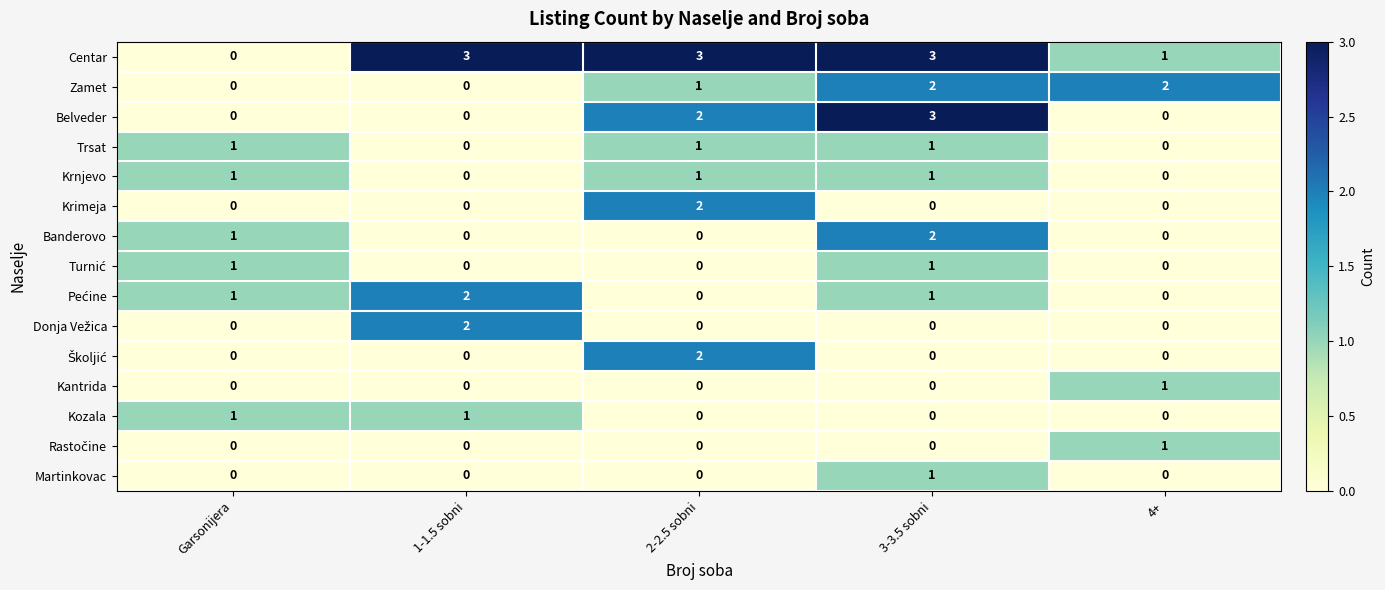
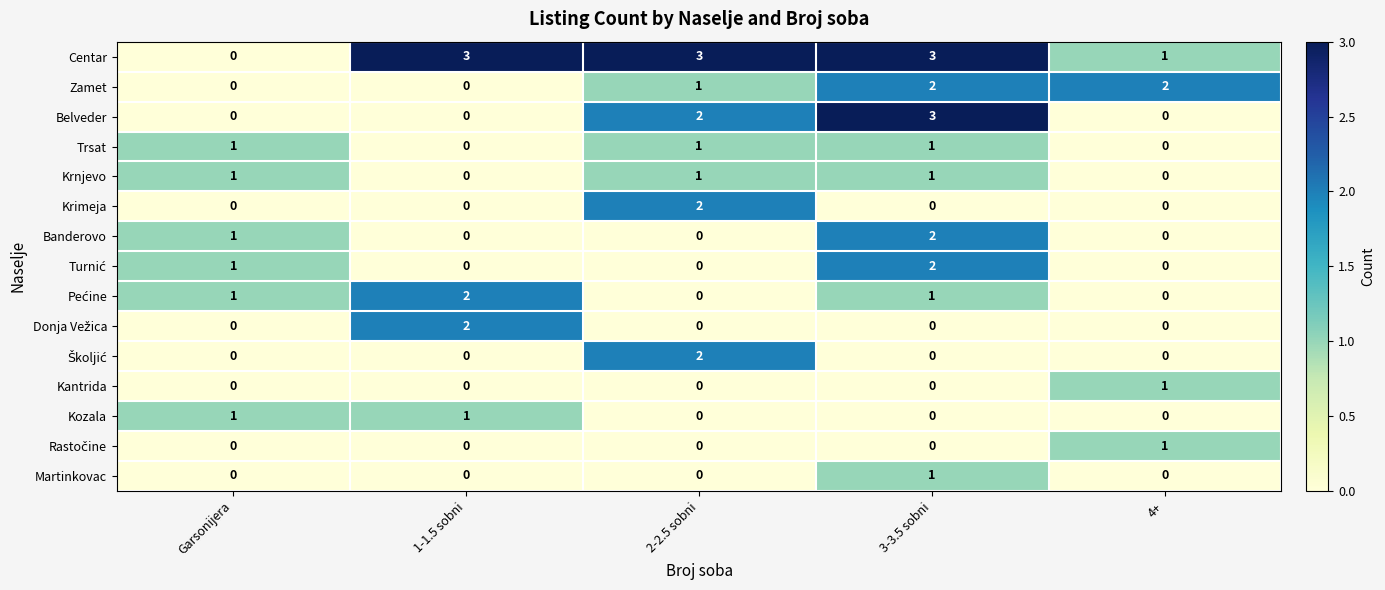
Turnić, 3-3.5 sobni: 1 -> 2
